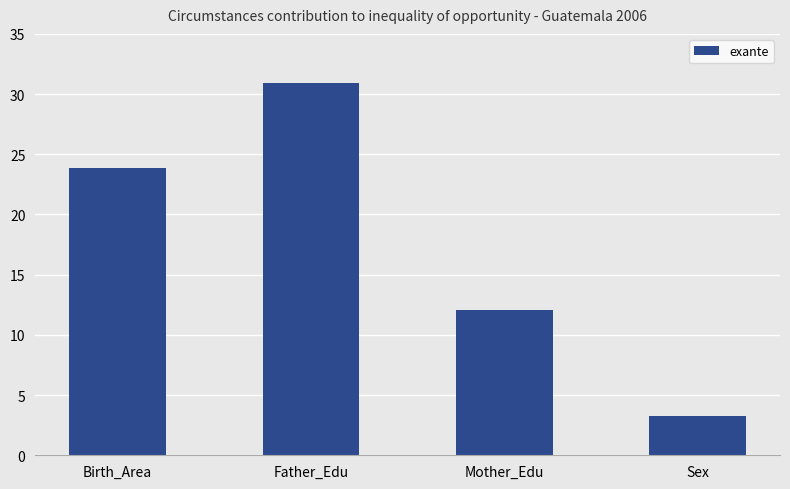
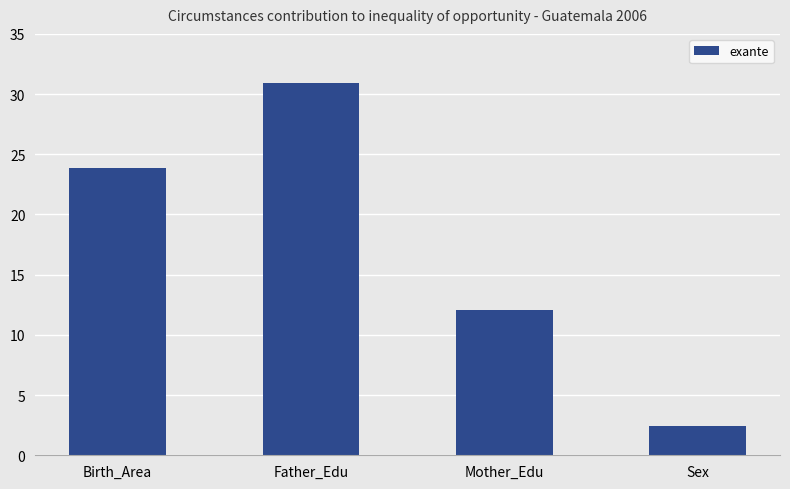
Sex: 3.2 -> 2.4
